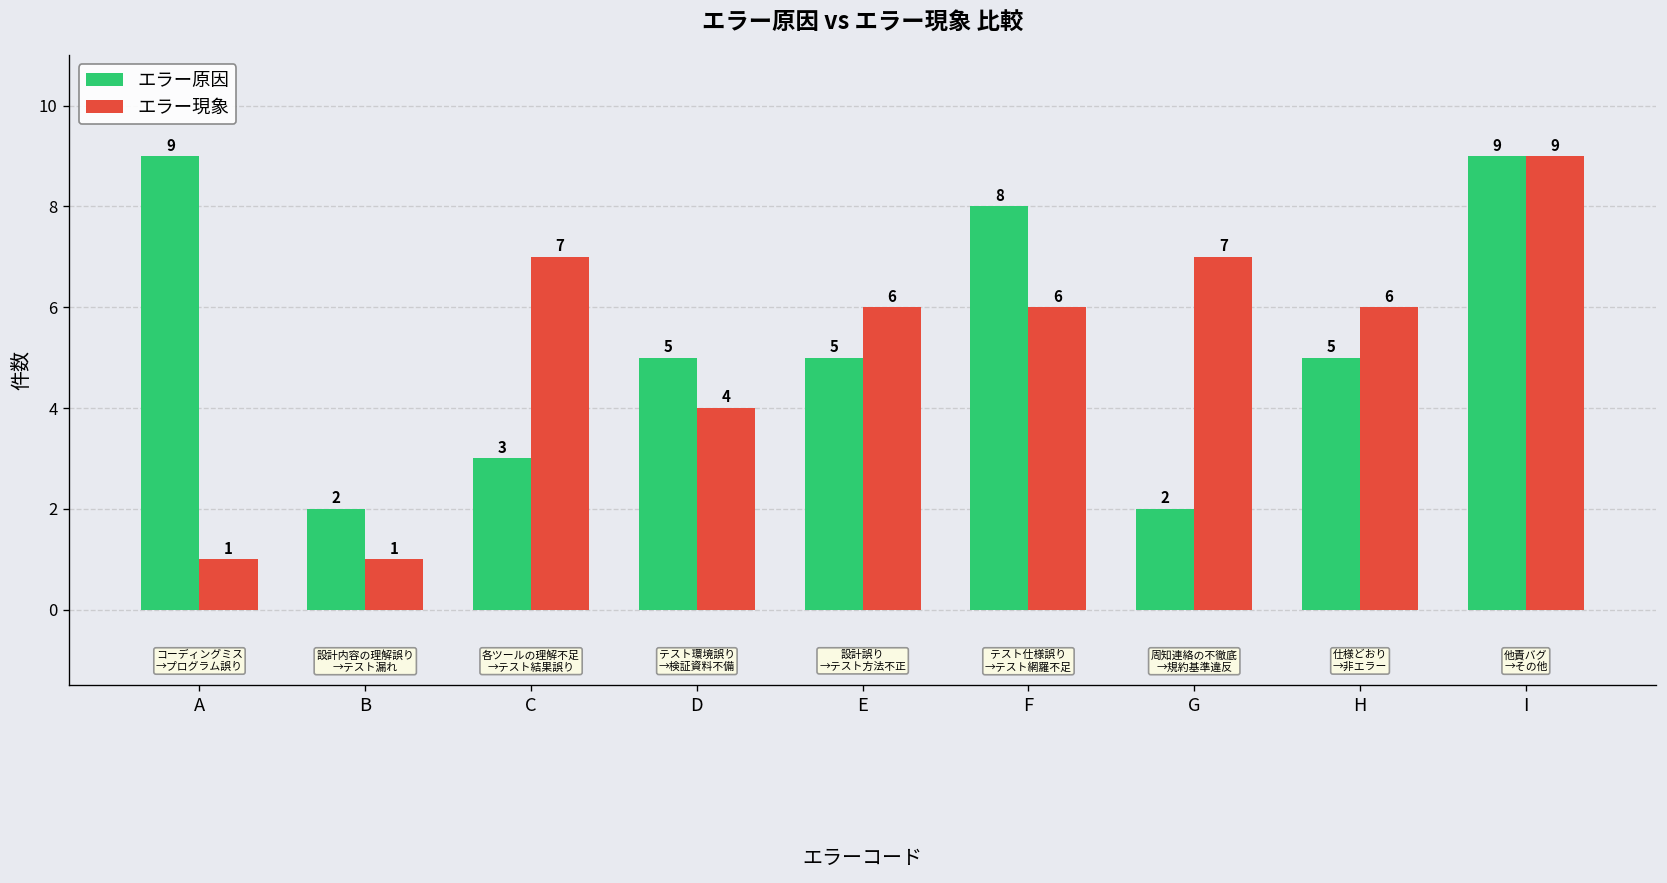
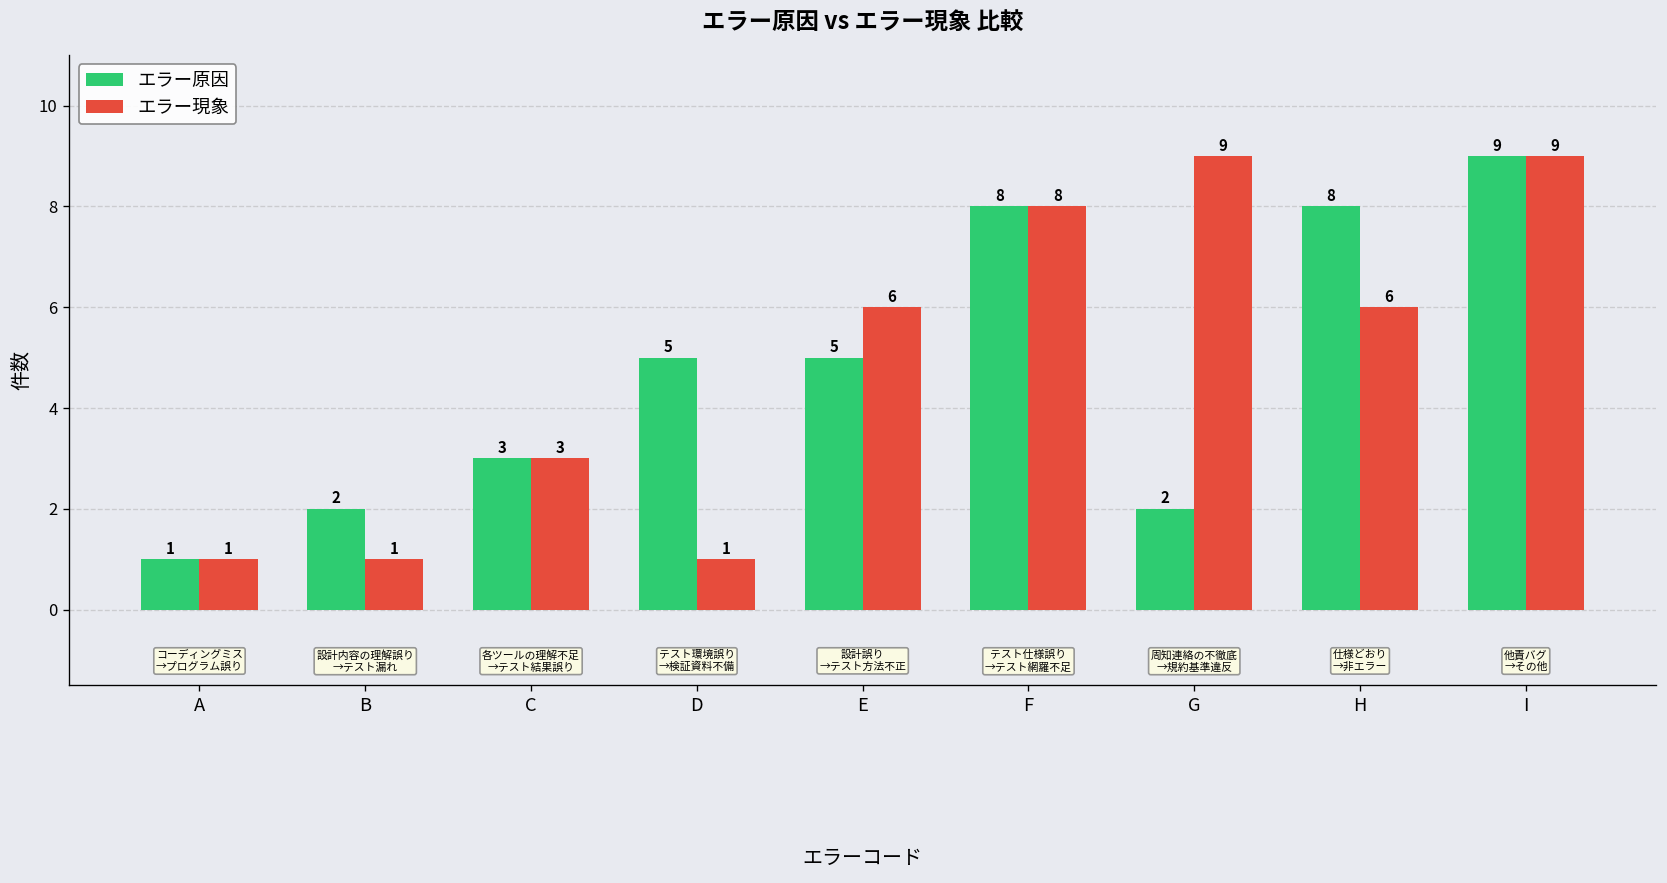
エラー原因, A: 9 -> 1
エラー現象, C: 7 -> 3
エラー現象, D: 4 -> 1
エラー現象, F: 6 -> 8
エラー現象, G: 7 -> 9
エラー原因, H: 5 -> 8
